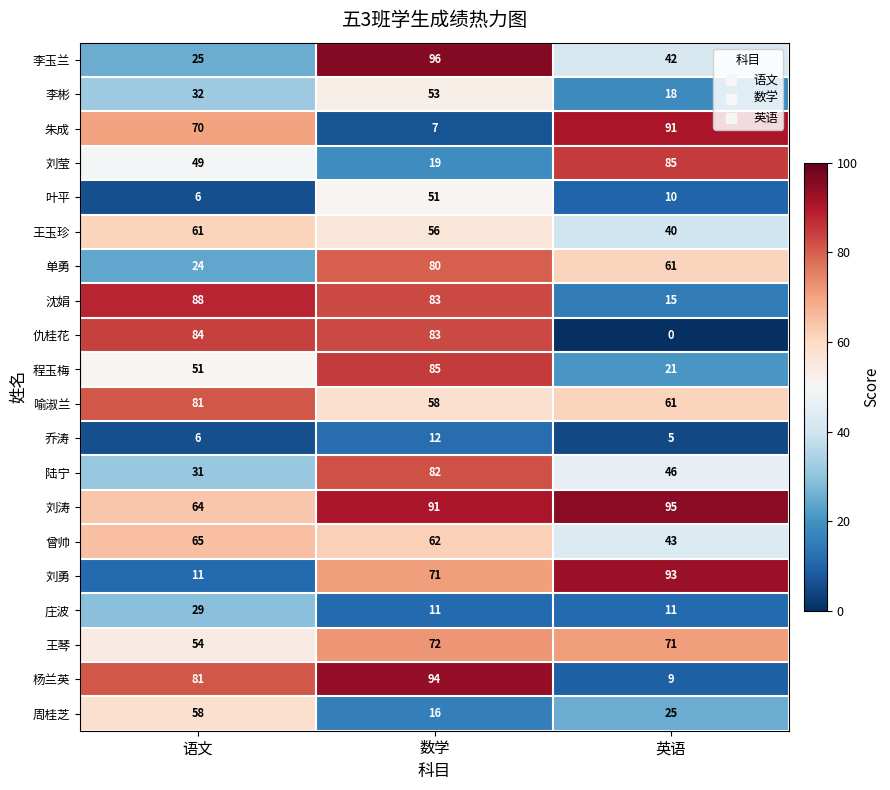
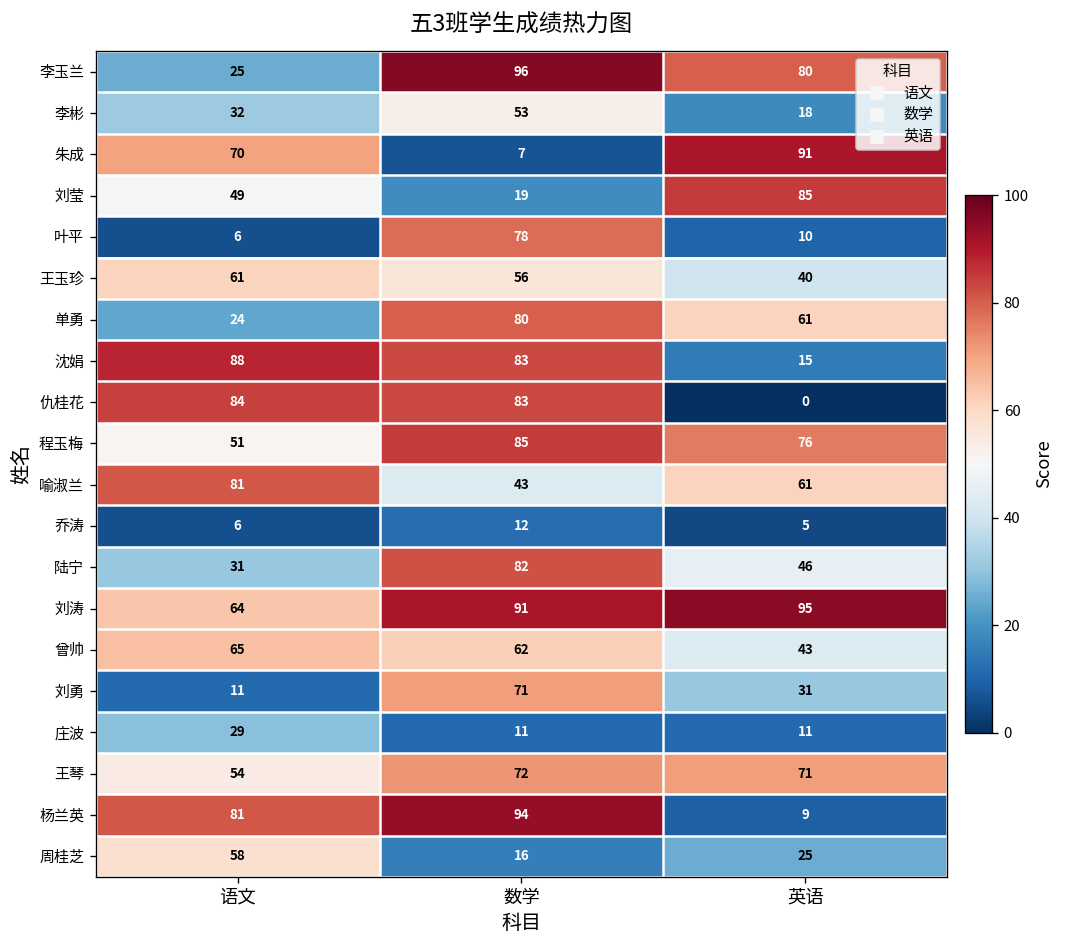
李玉兰, 英语: 42 -> 80
叶平, 数学: 51 -> 78
程玉梅, 英语: 21 -> 76
喻淑兰, 数学: 58 -> 43
刘勇, 英语: 93 -> 31
